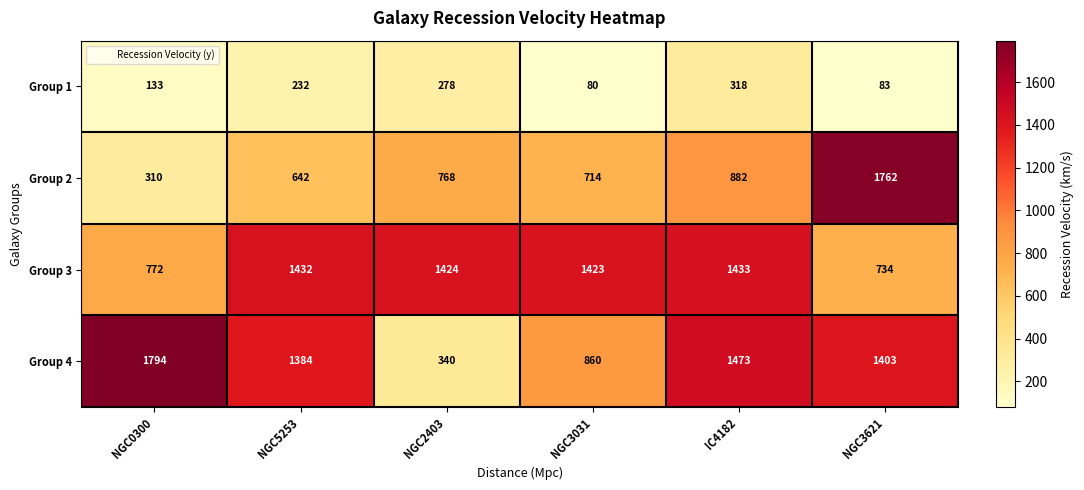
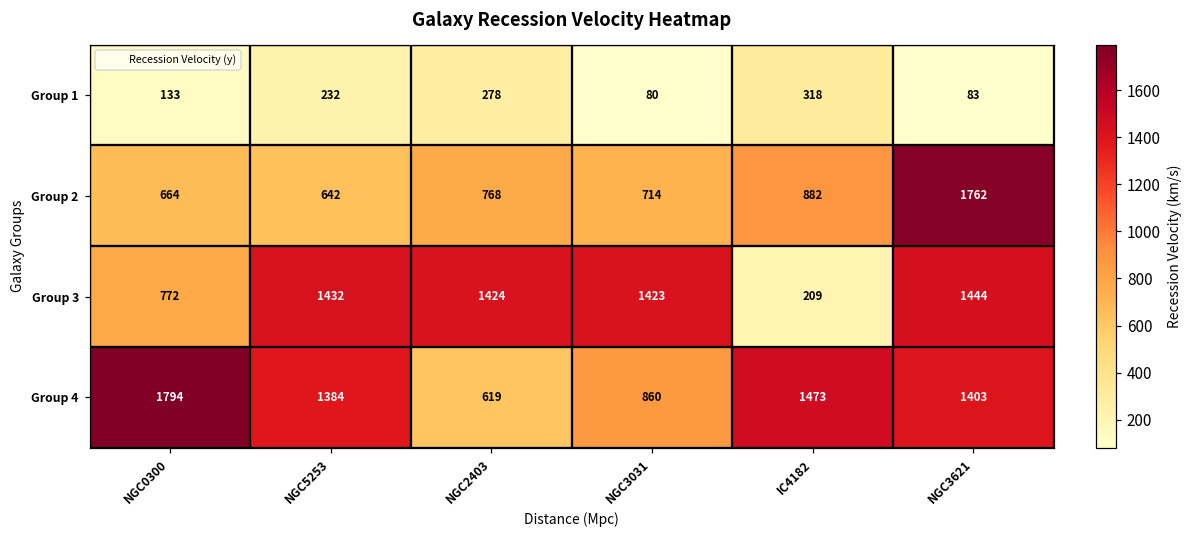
Group 2, NGC0300: 310 -> 664
Group 3, IC4182: 1433 -> 209
Group 3, NGC3621: 734 -> 1444
Group 4, NGC2403: 340 -> 619
